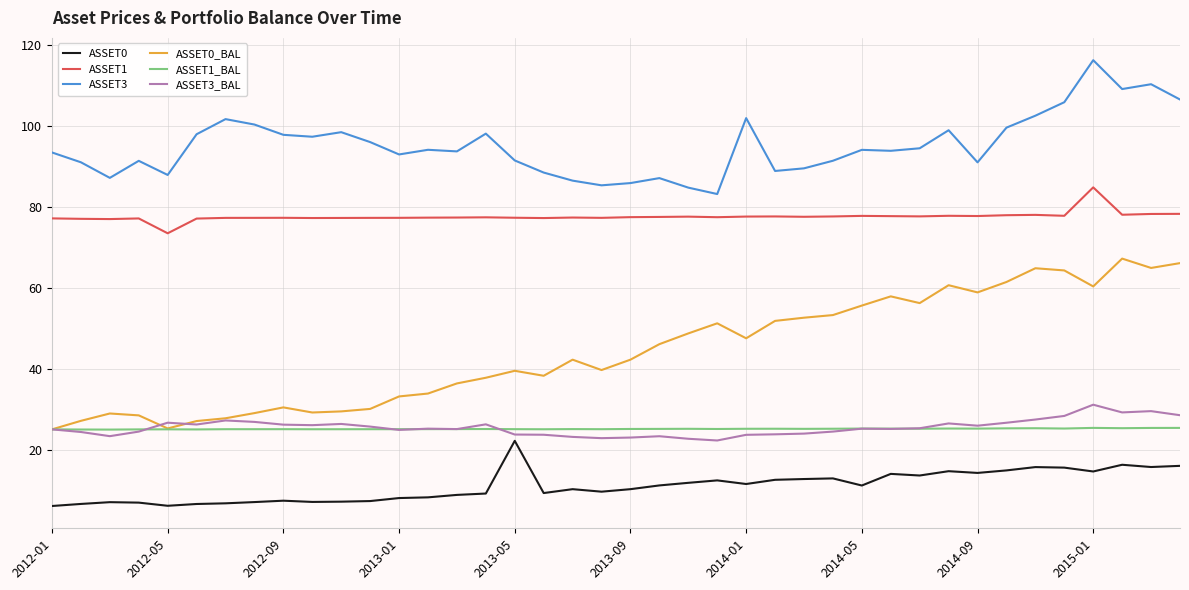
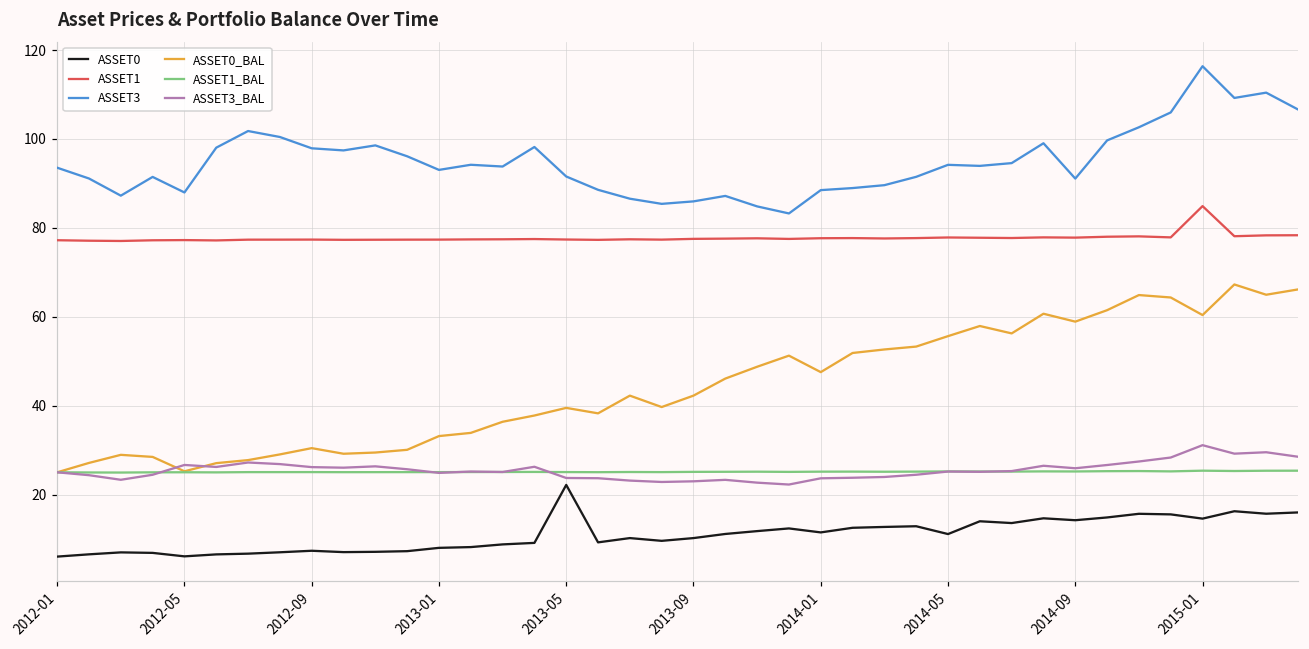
ASSET1, 2012-05: 74 -> 77
ASSET3, 2014-01: 102 -> 88
